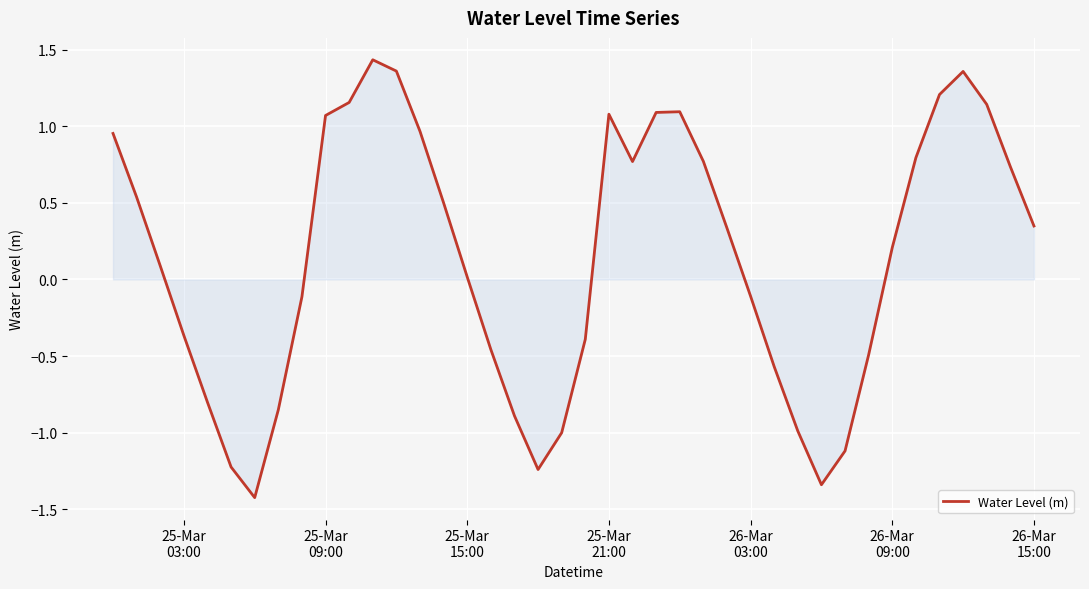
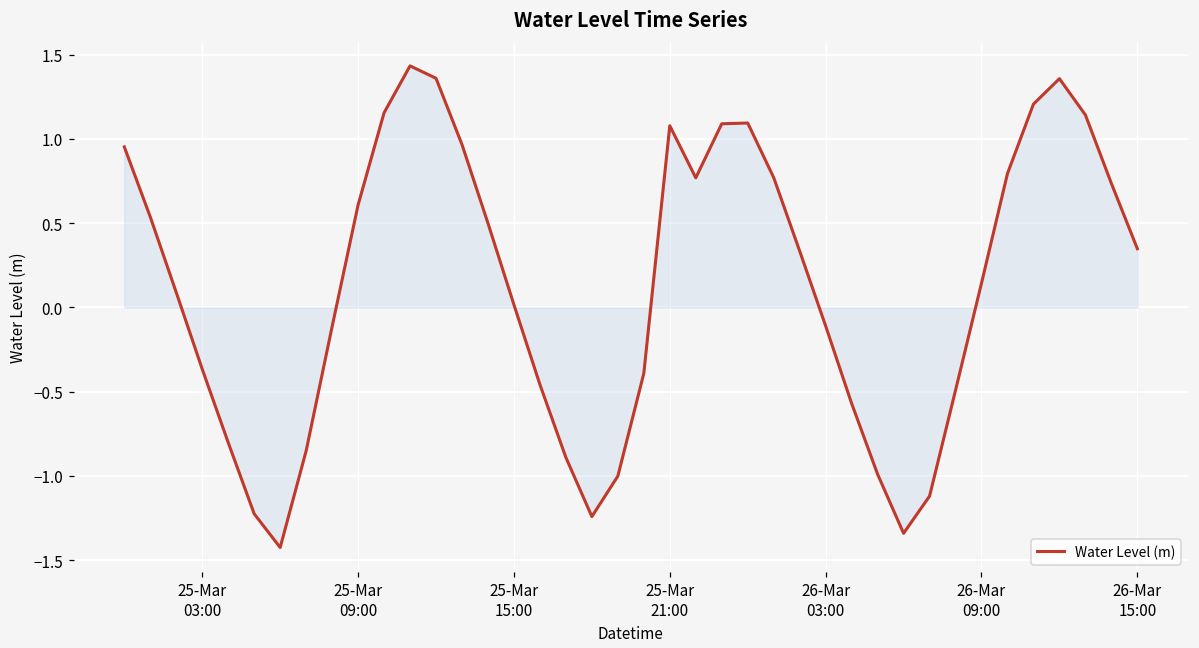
Water Level (m), 25-Mar 09:00: 1.07 -> 0.61
Water Level (m), 26-Mar 09:00: 0.21 -> 0.14
